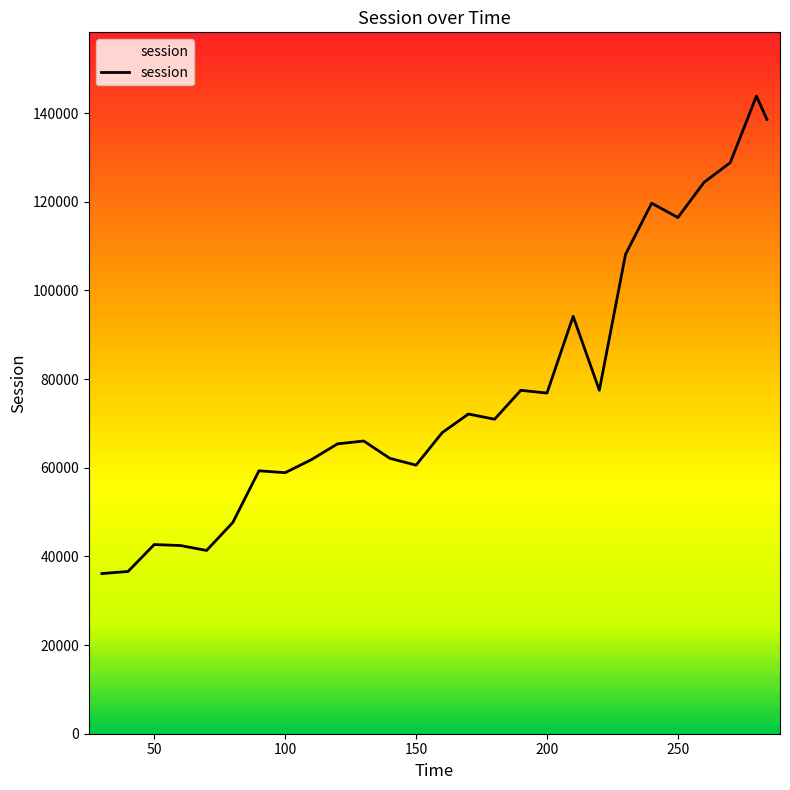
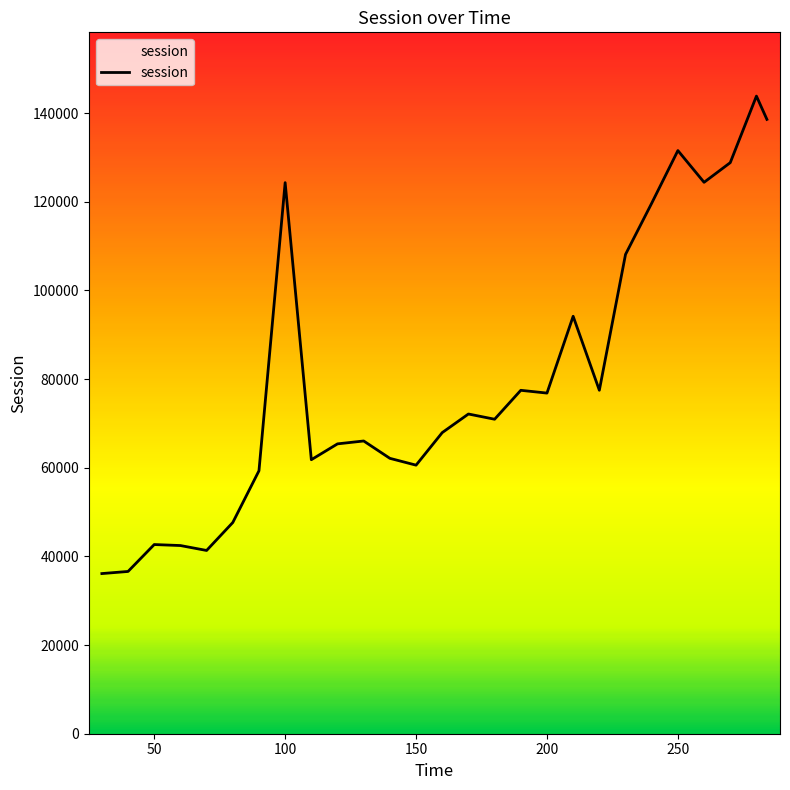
100: 59000 -> 124000
250: 116000 -> 132000
